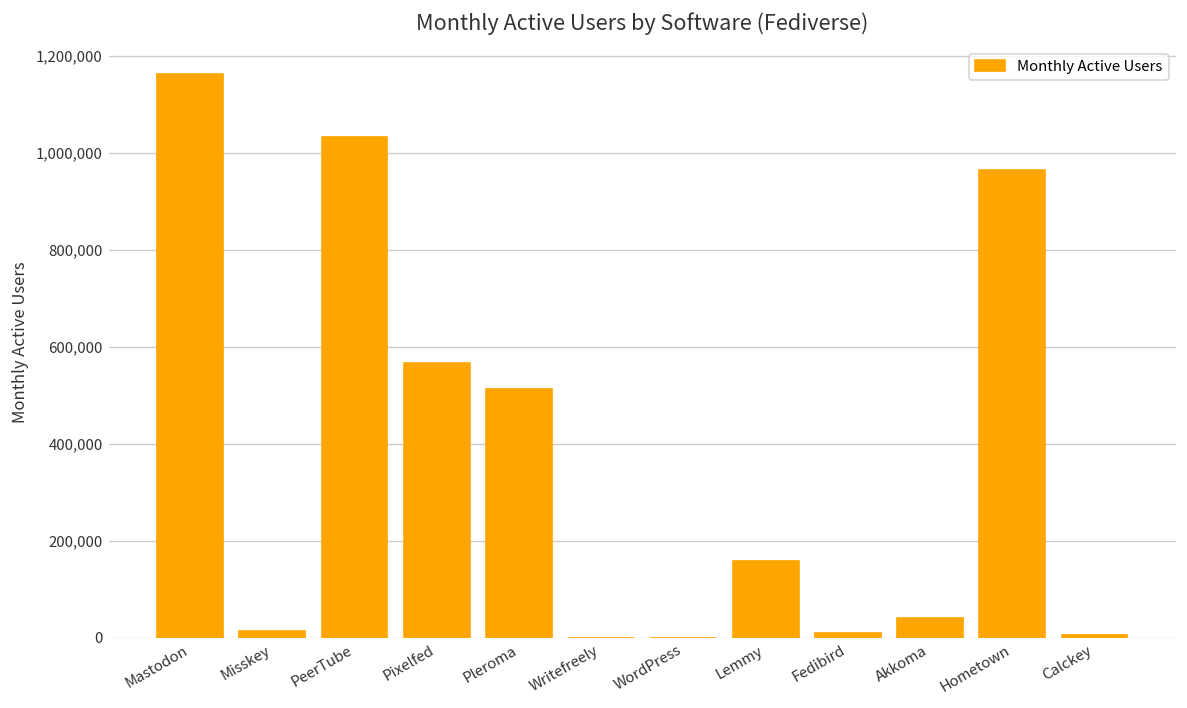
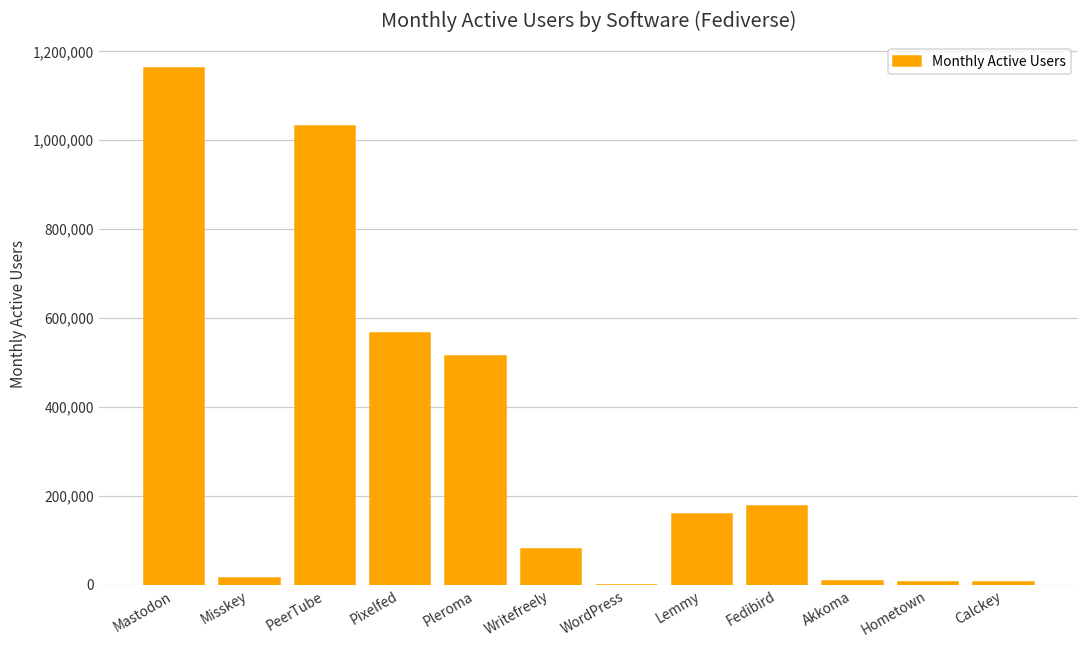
Writefreely: 0 -> 80,000
Fedibird: 10,000 -> 180,000
Akkoma: 40,000 -> 10,000
Hometown: 970,000 -> 0
